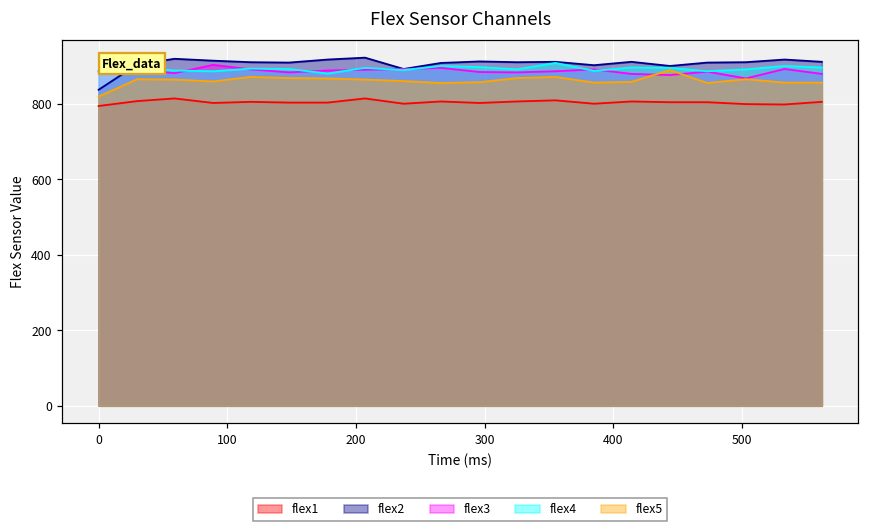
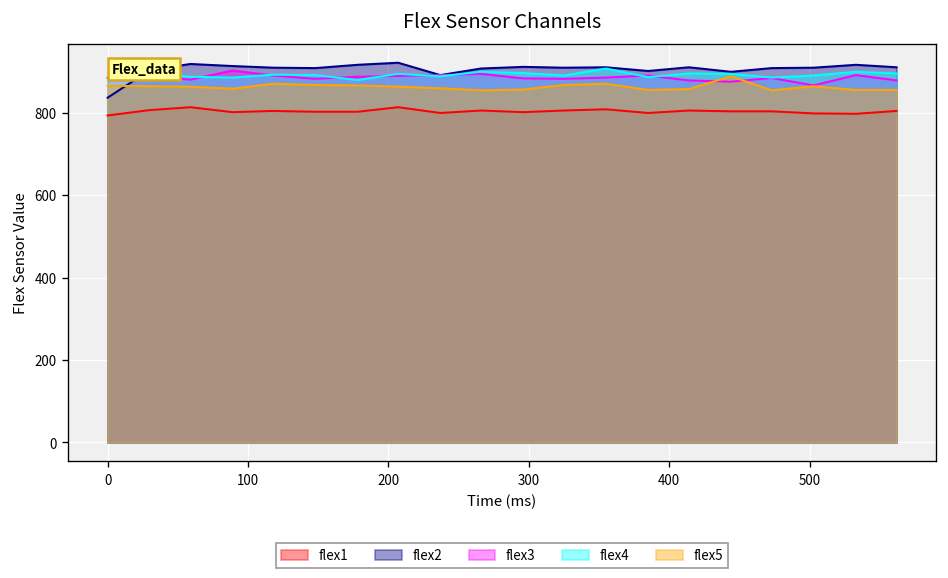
flex5, 0: 820 -> 870
